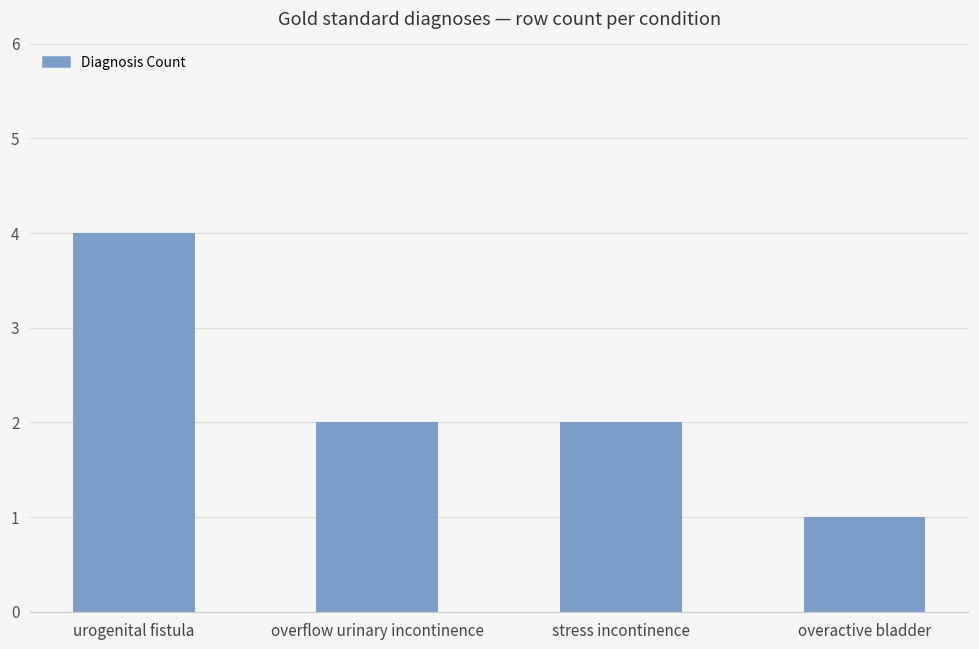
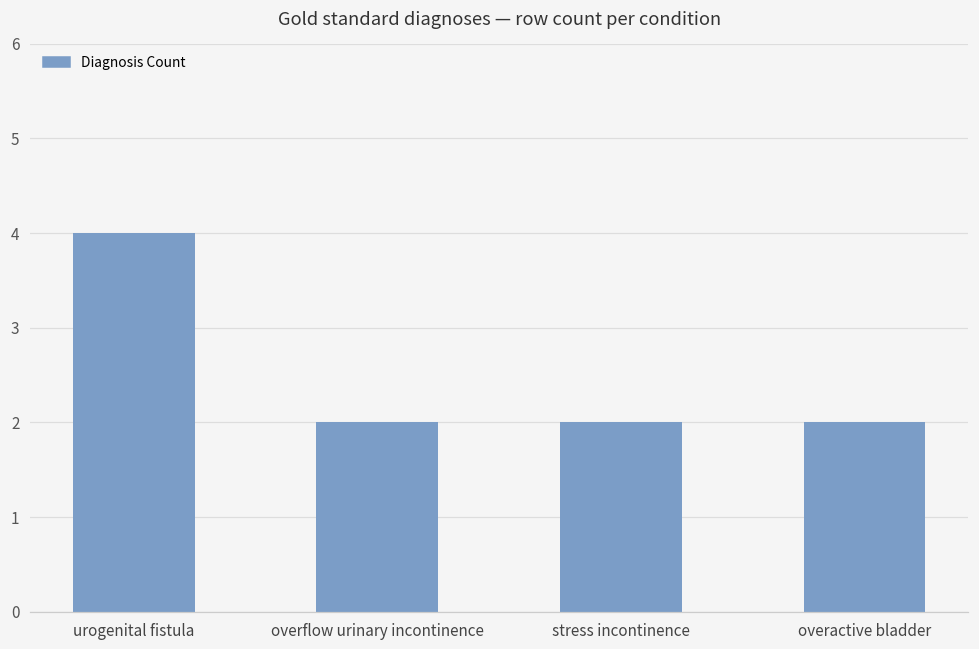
overactive bladder: 1 -> 2
